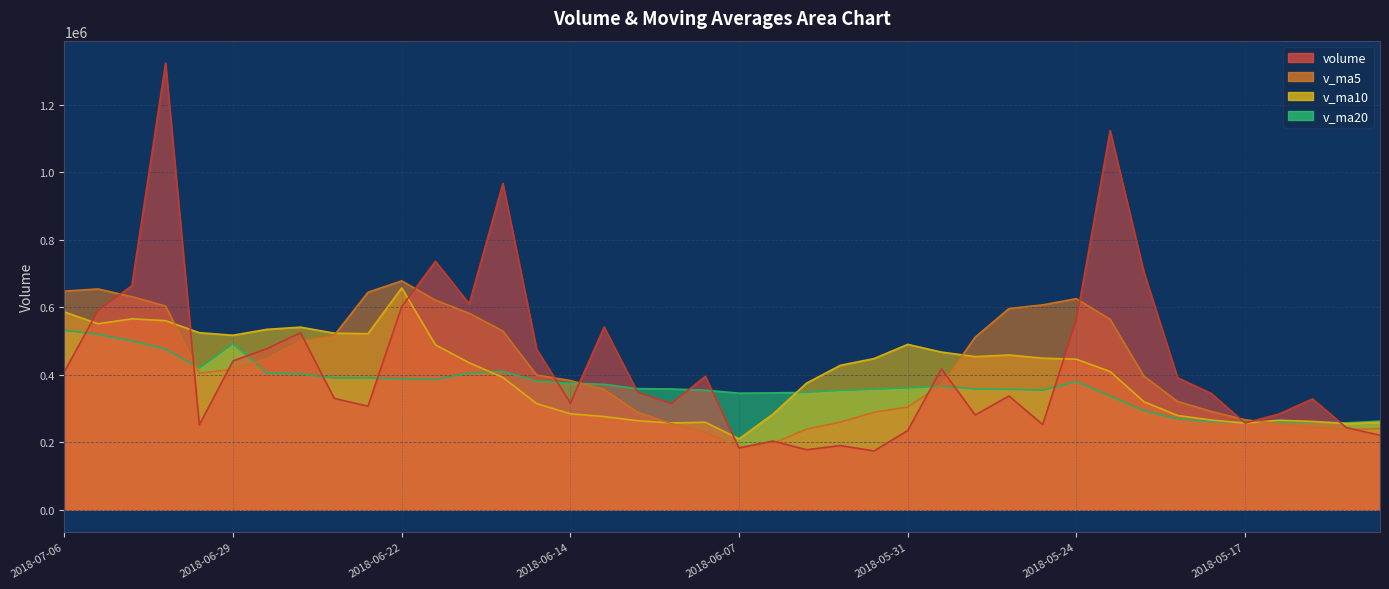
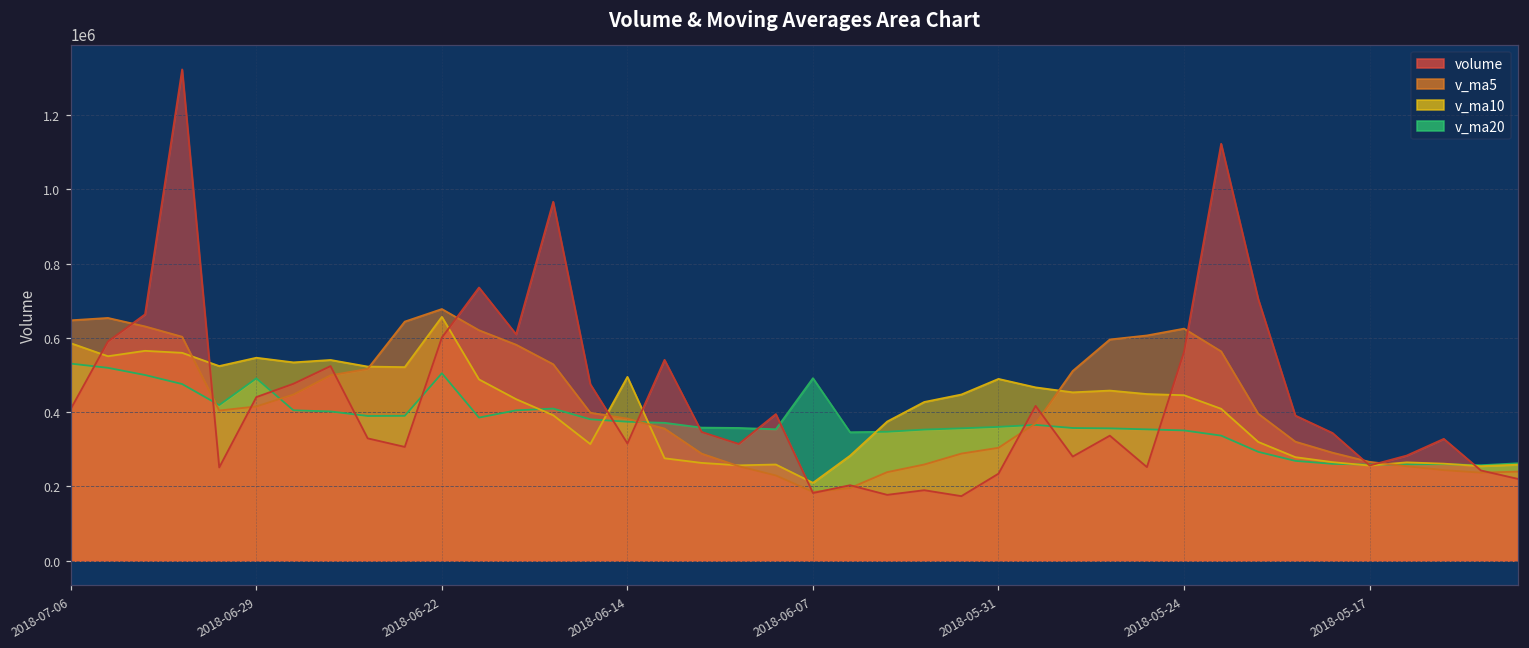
v_ma10, 2018-06-29: 520000 -> 550000
v_ma20, 2018-06-22: 390000 -> 500000
v_ma10, 2018-06-14: 280000 -> 500000
v_ma20, 2018-06-07: 350000 -> 490000
v_ma20, 2018-05-24: 380000 -> 350000
